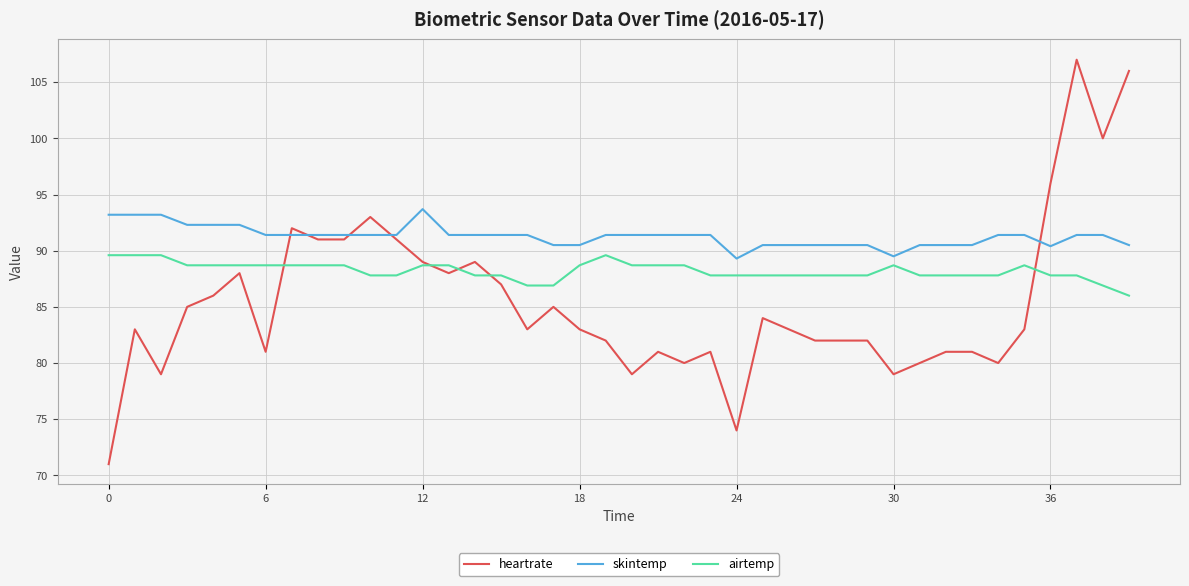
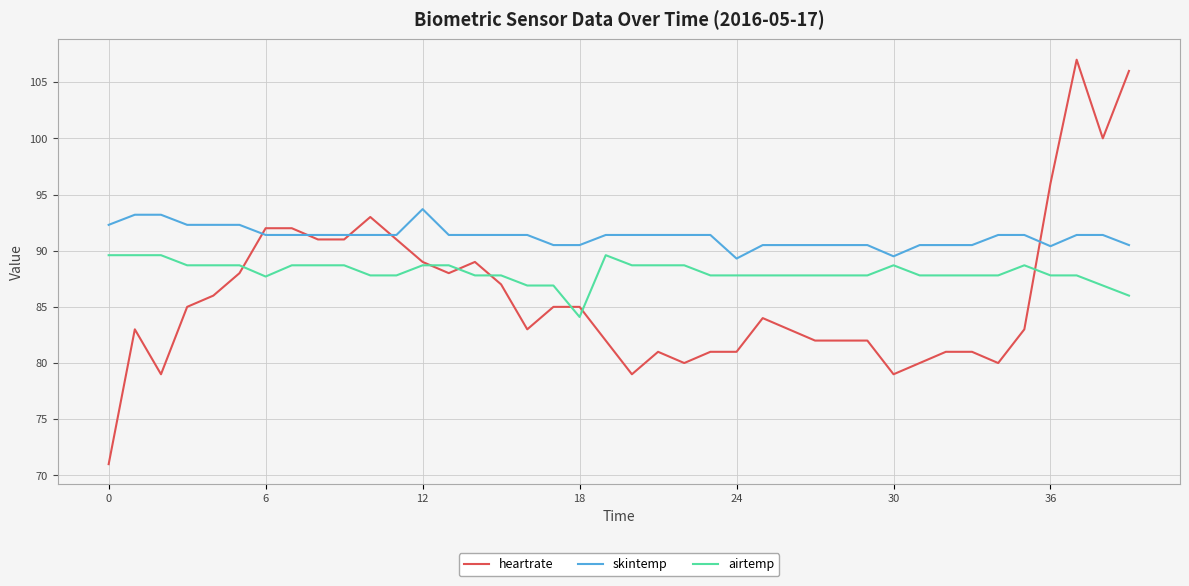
skintemp, 0: 93.2 -> 92.3
heartrate, 6: 81 -> 92
airtemp, 6: 88.7 -> 87.7
heartrate, 18: 83 -> 85
airtemp, 18: 88.7 -> 84.1
heartrate, 24: 74 -> 81
